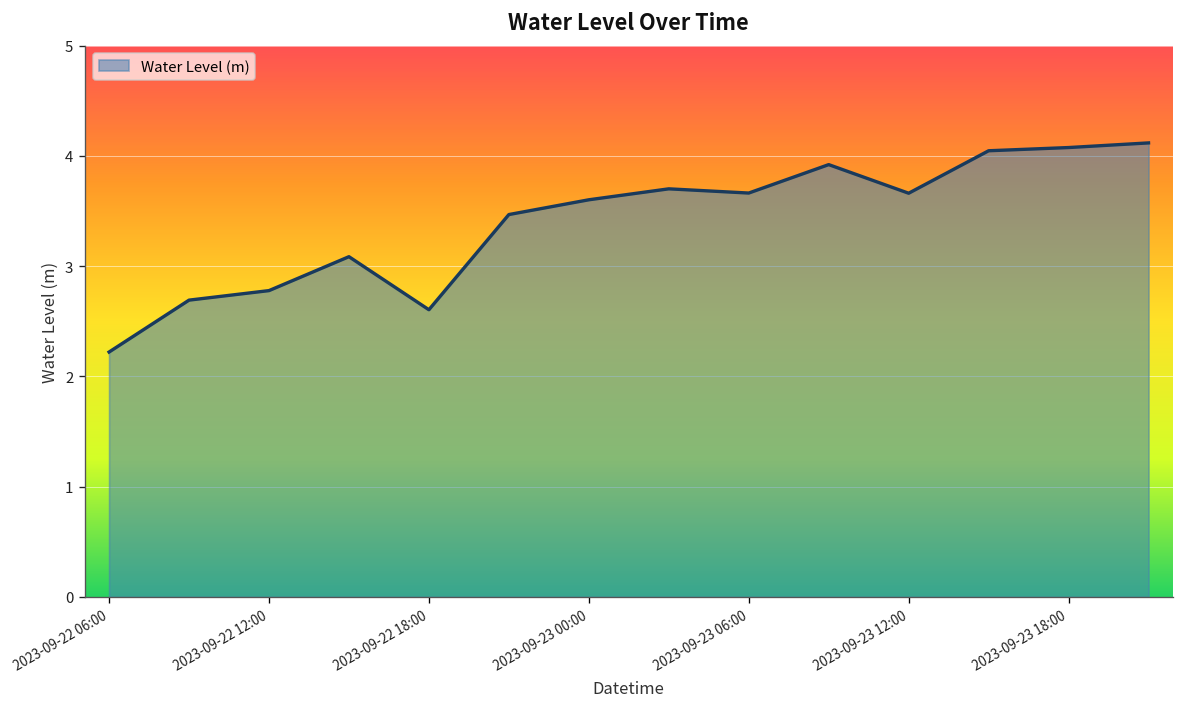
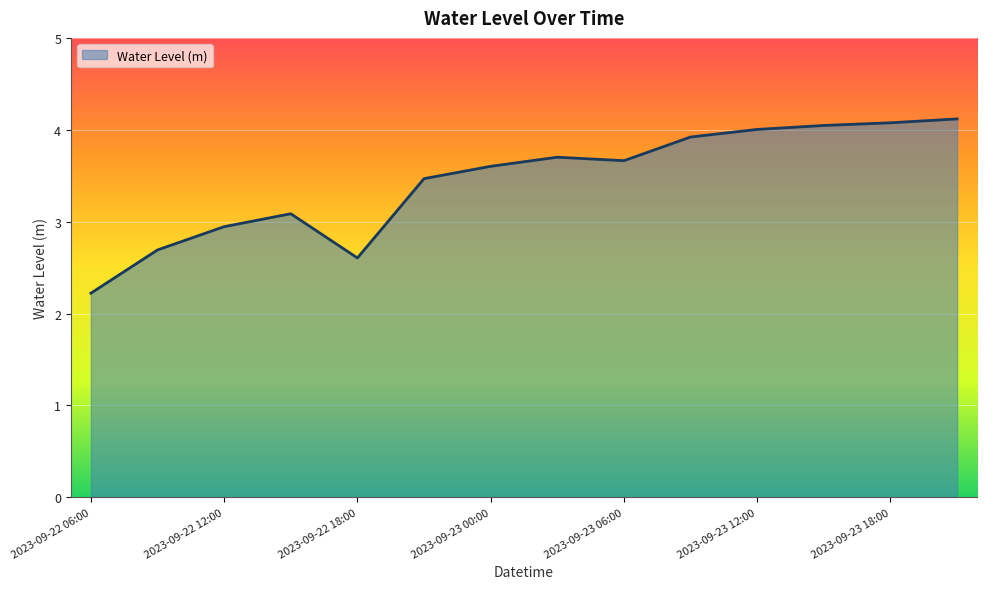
2023-09-22 12:00: 2.8 -> 2.9
2023-09-23 12:00: 3.7 -> 4.0
